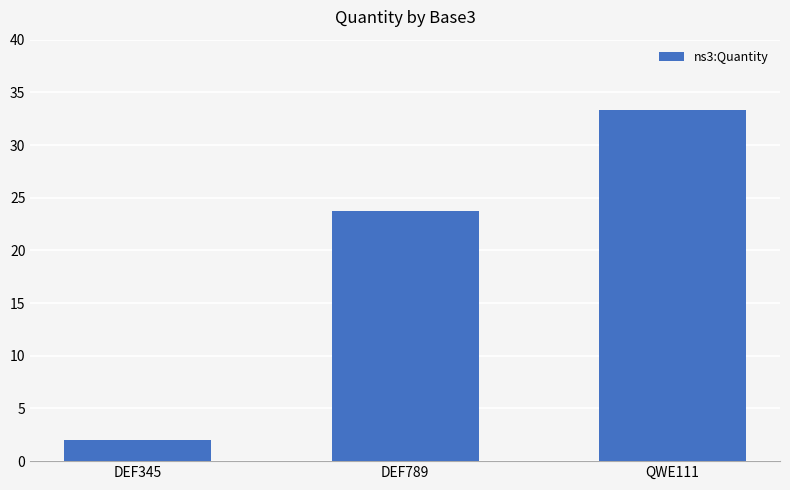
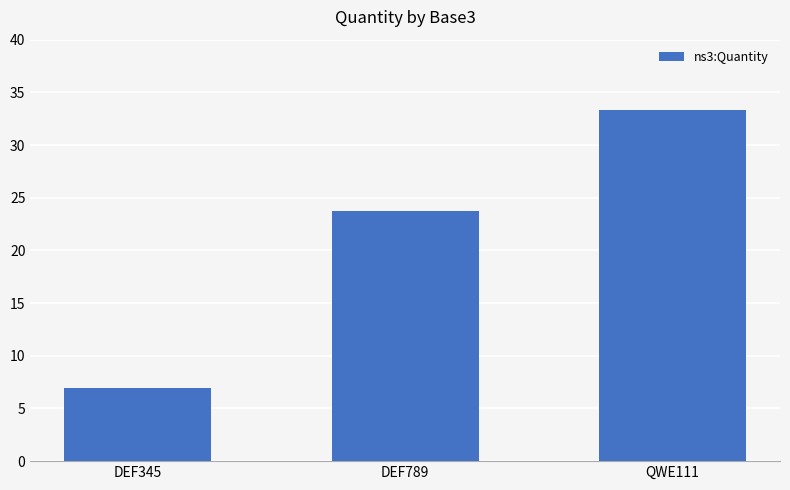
DEF345: 2.0 -> 6.9
